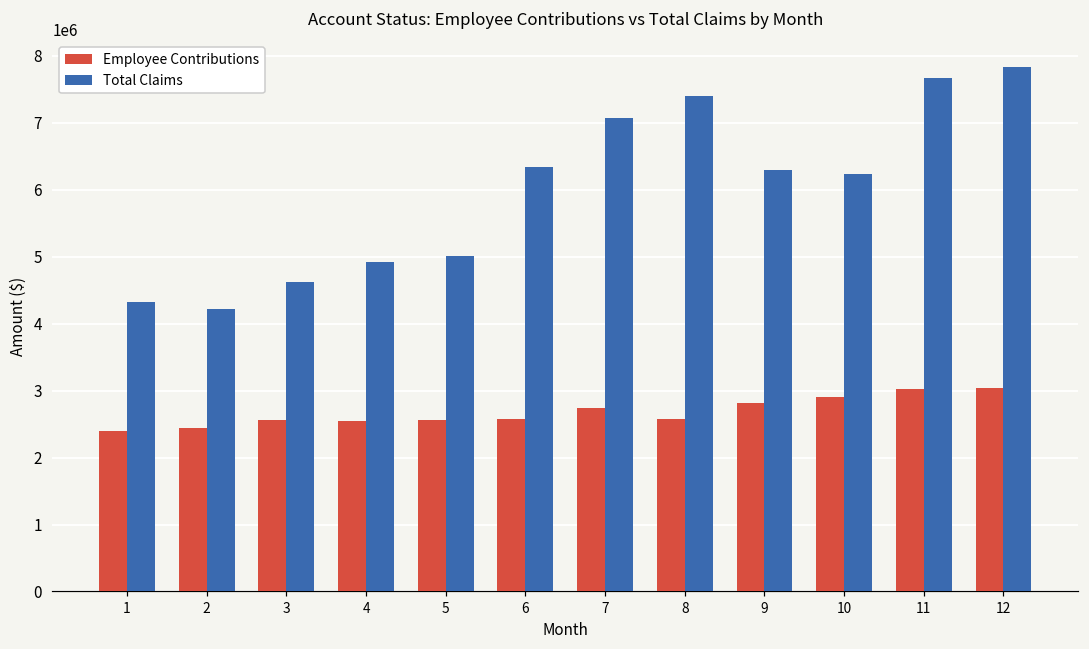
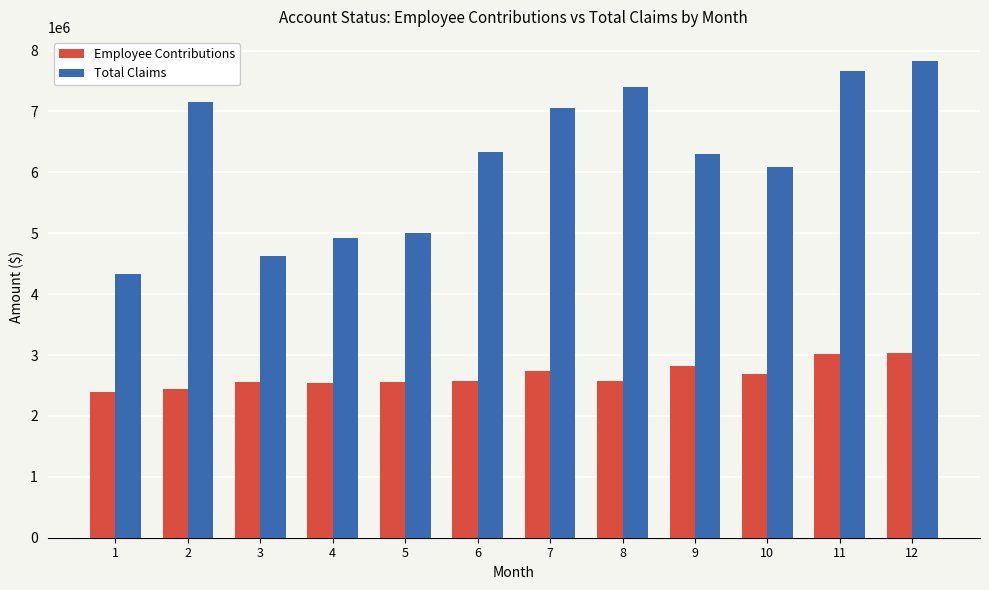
Total Claims, 2: 4200000 -> 7200000
Employee Contributions, 10: 2900000 -> 2700000
Total Claims, 10: 6200000 -> 6100000
